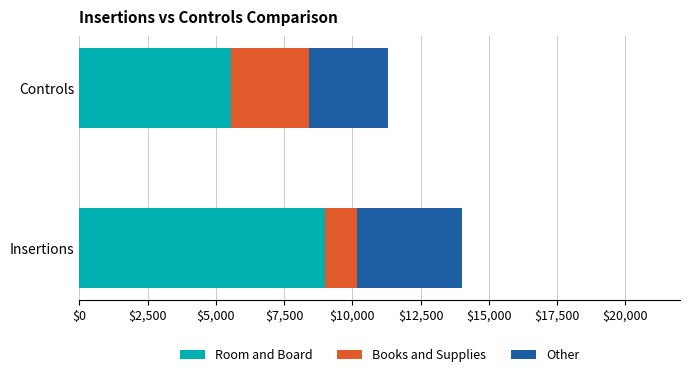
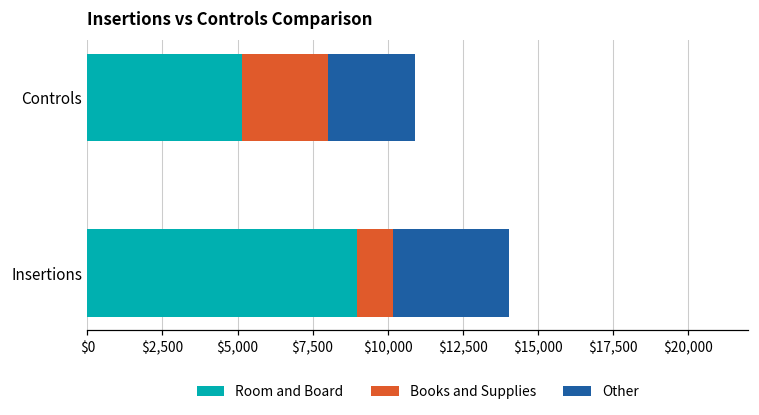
Room and Board, Controls: $5,500 -> $5,100
